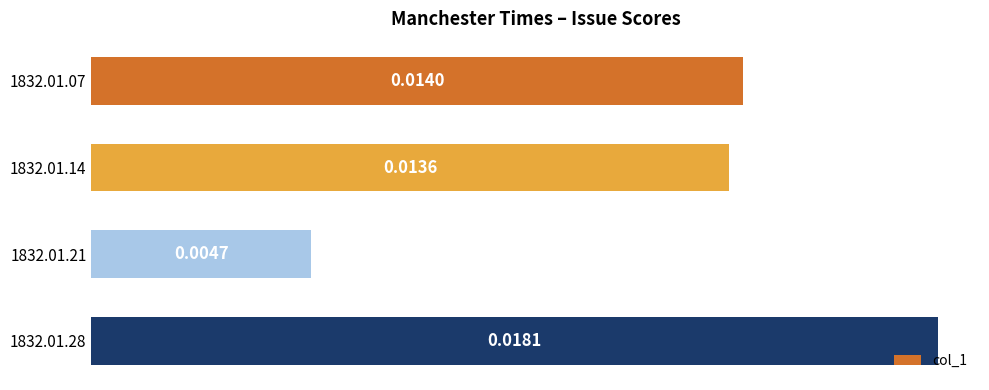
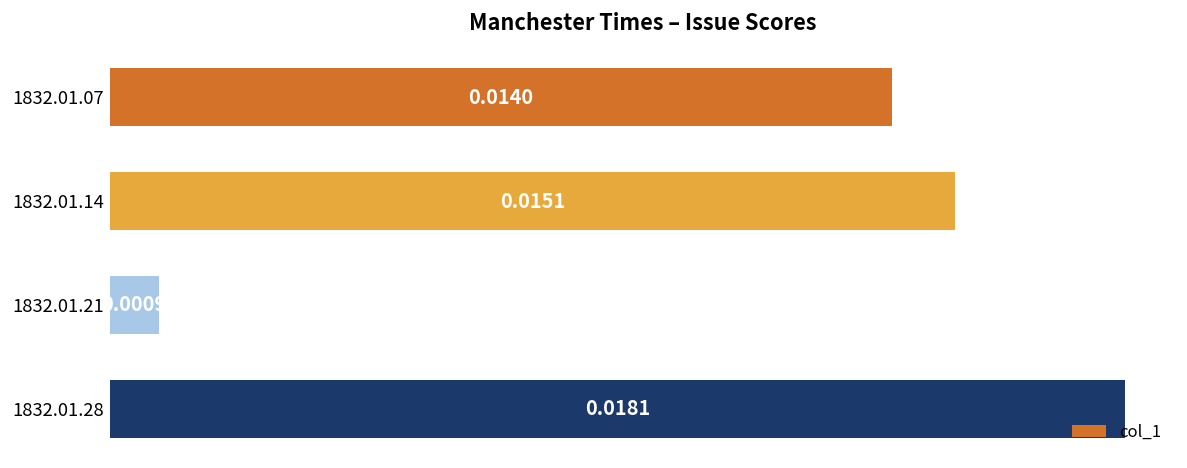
1832.01.14: 0.0136 -> 0.0151
1832.01.21: 0.0047 -> 0.0009
